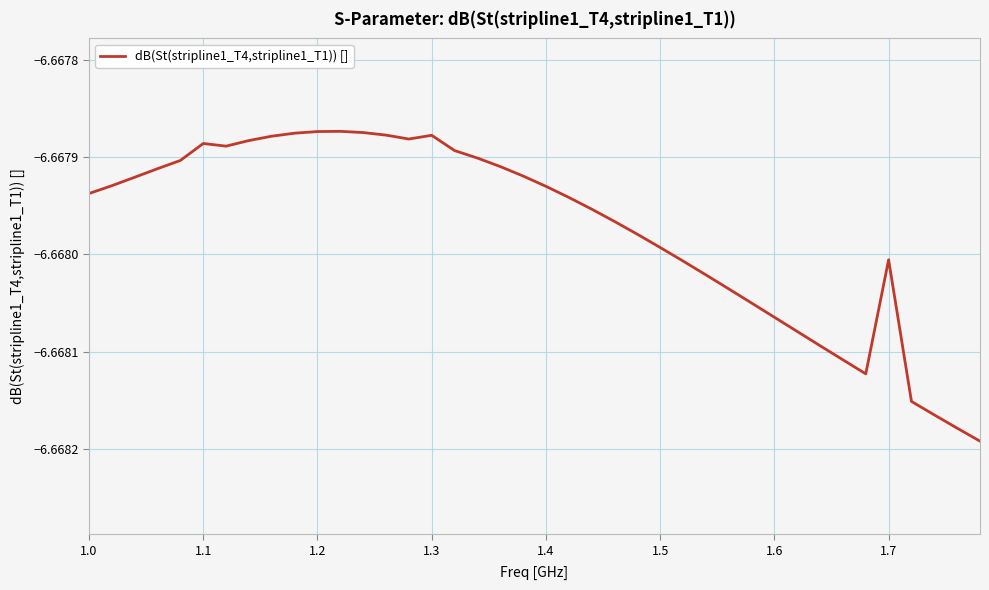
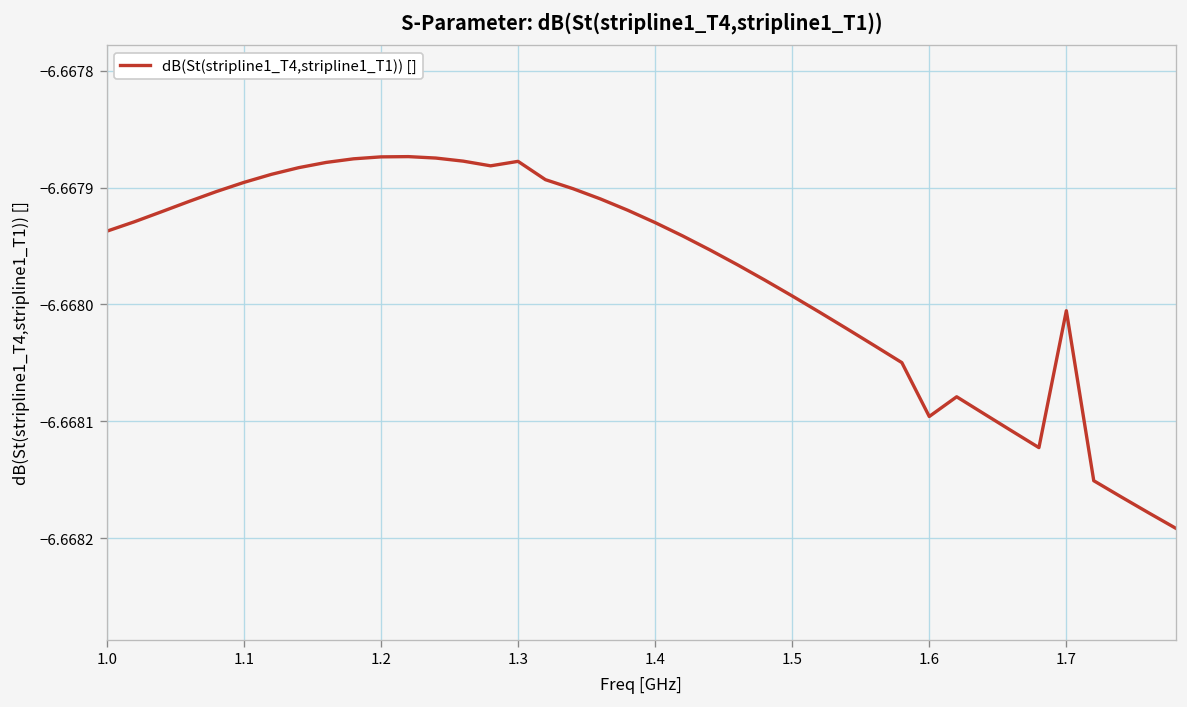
1.1: -6.66789 -> -6.66790
1.6: -6.66806 -> -6.66810
